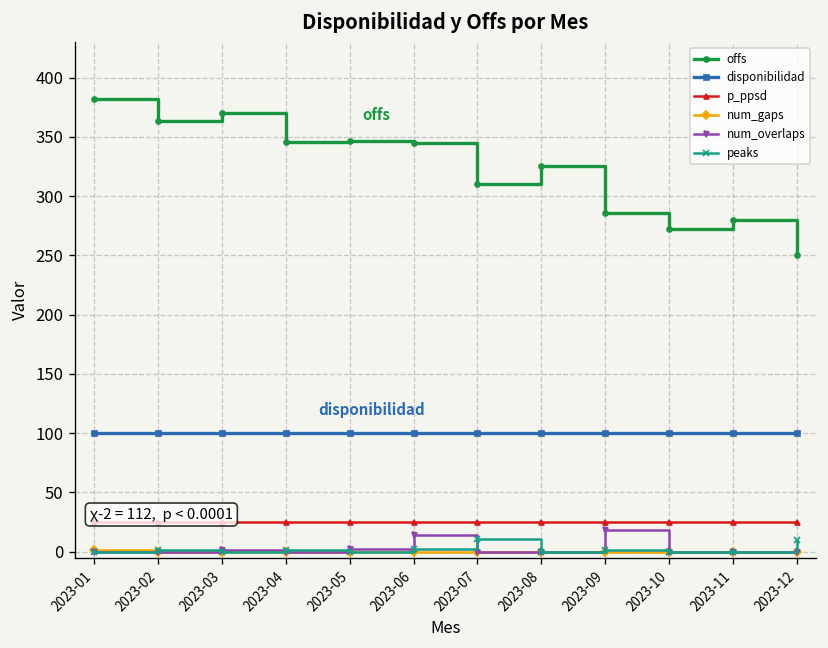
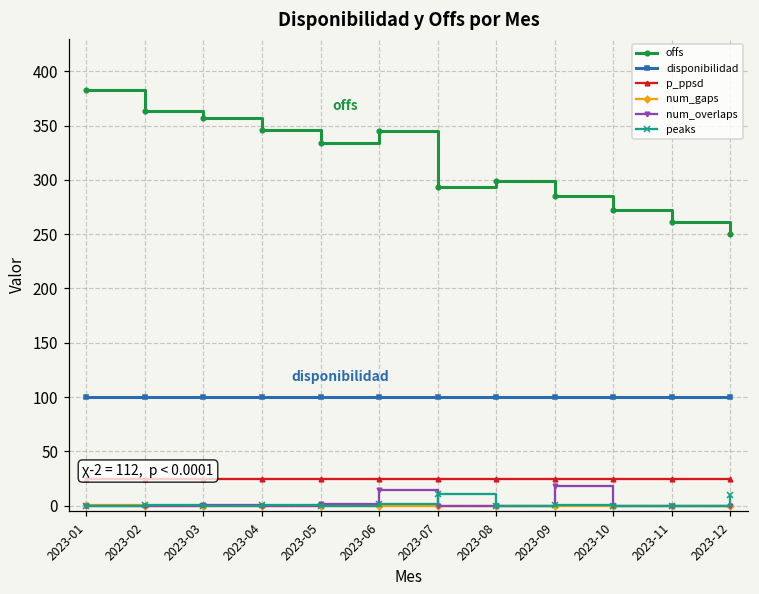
offs, 2023-03: 370 -> 360
offs, 2023-05: 350 -> 330
offs, 2023-07: 310 -> 290
offs, 2023-08: 330 -> 300
offs, 2023-11: 280 -> 260
